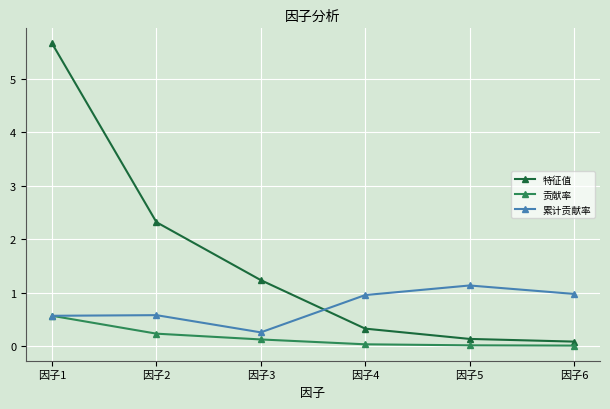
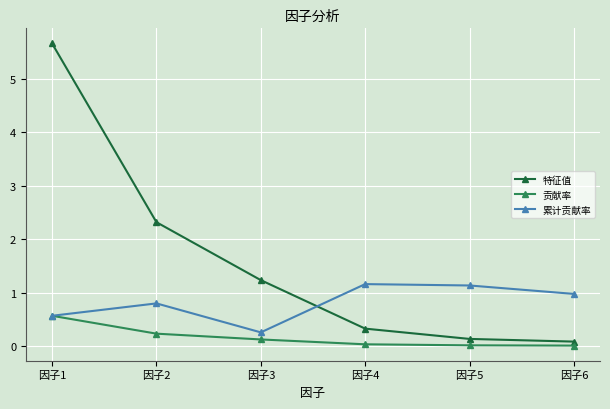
累计贡献率, 因子2: 0.6 -> 0.8
累计贡献率, 因子4: 1.0 -> 1.2
